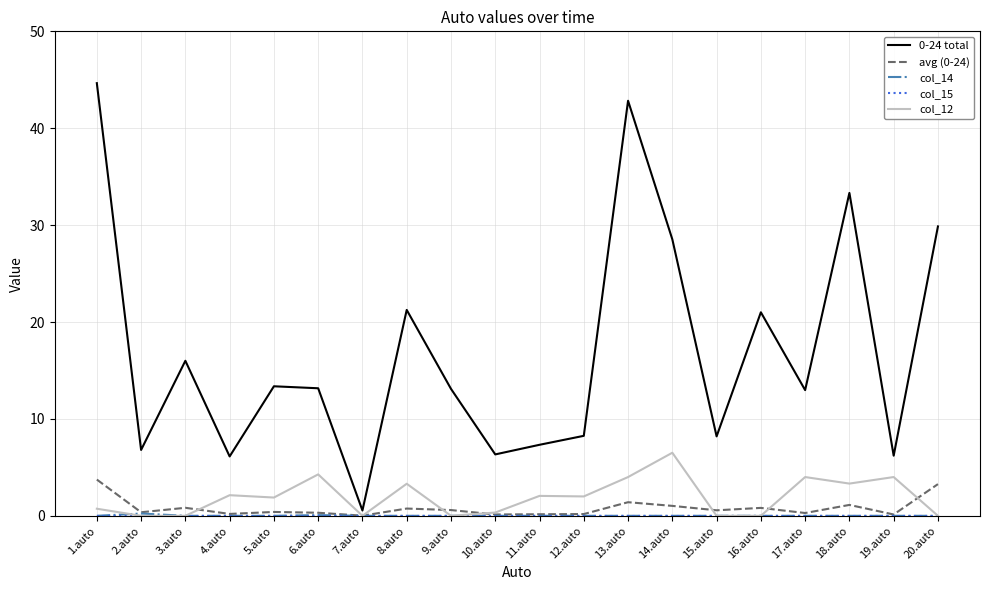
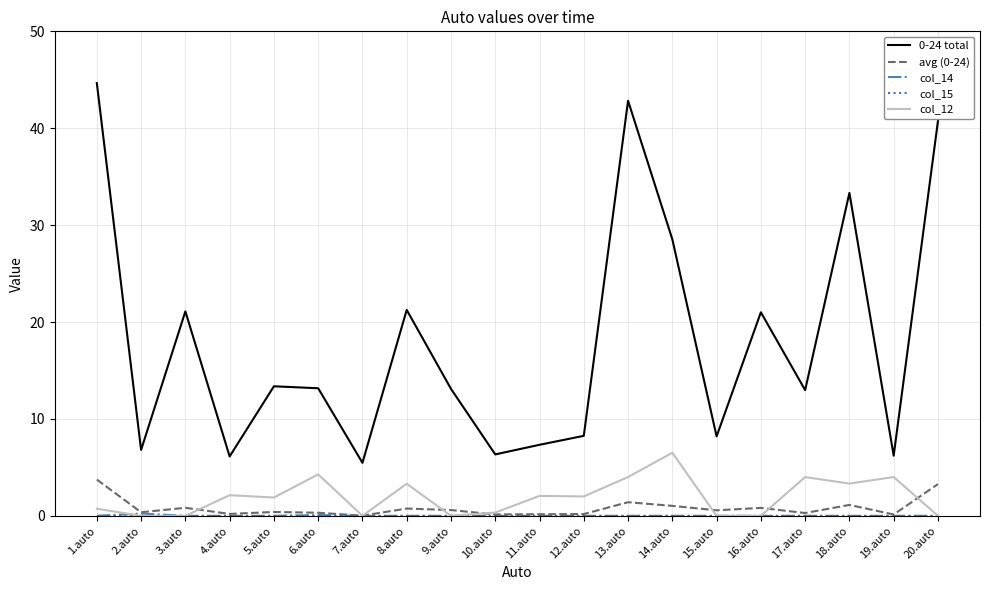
0-24 total, 3.auto: 16 -> 21
0-24 total, 7.auto: 1 -> 5
0-24 total, 20.auto: 30 -> 41
